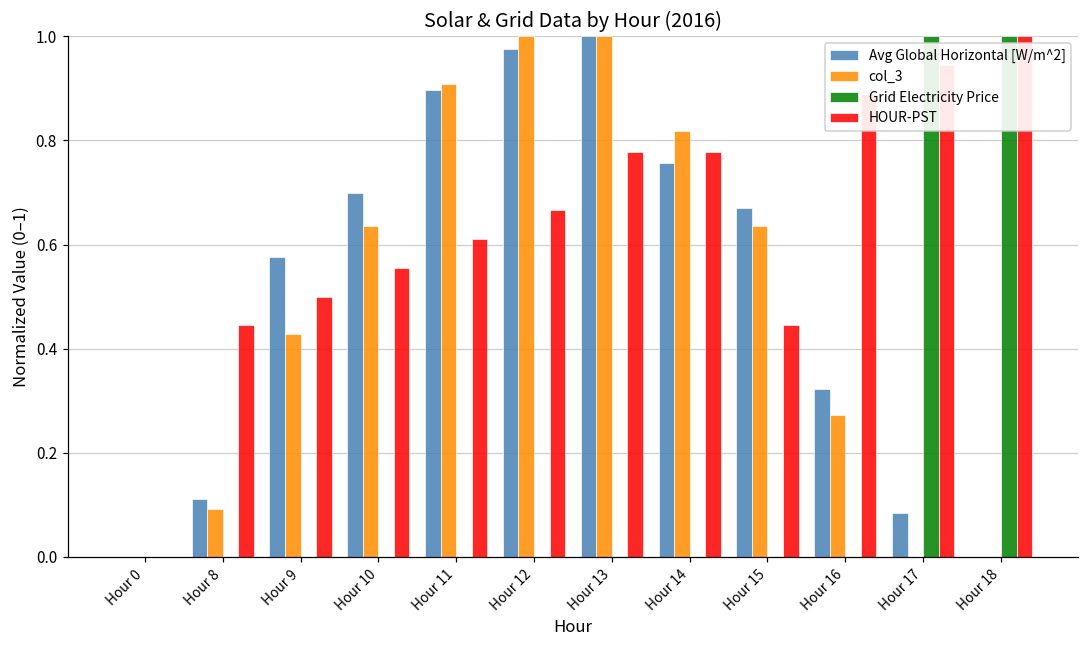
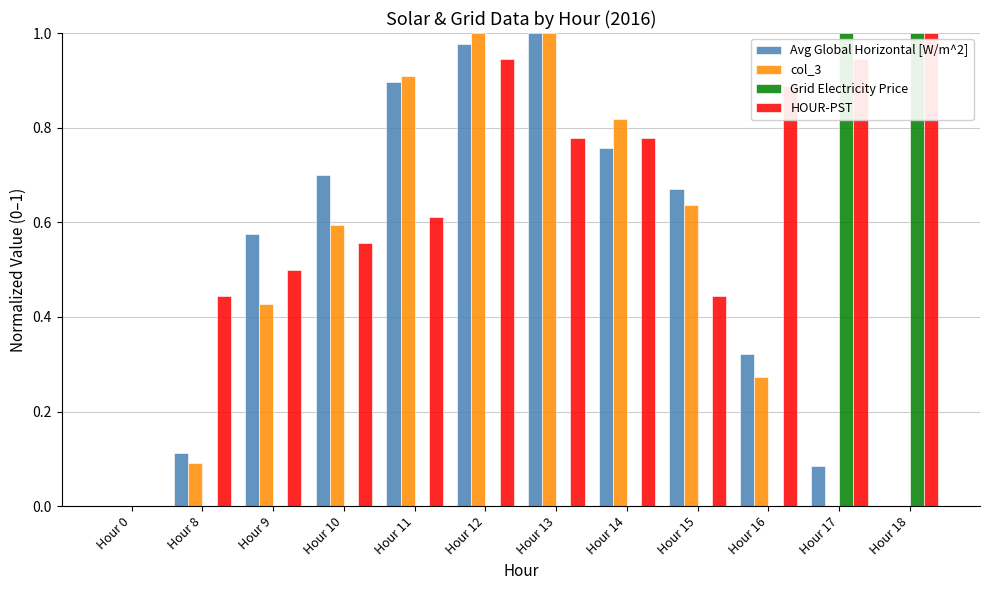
col_3, Hour 10: 0.64 -> 0.59
HOUR-PST, Hour 12: 0.67 -> 0.94
